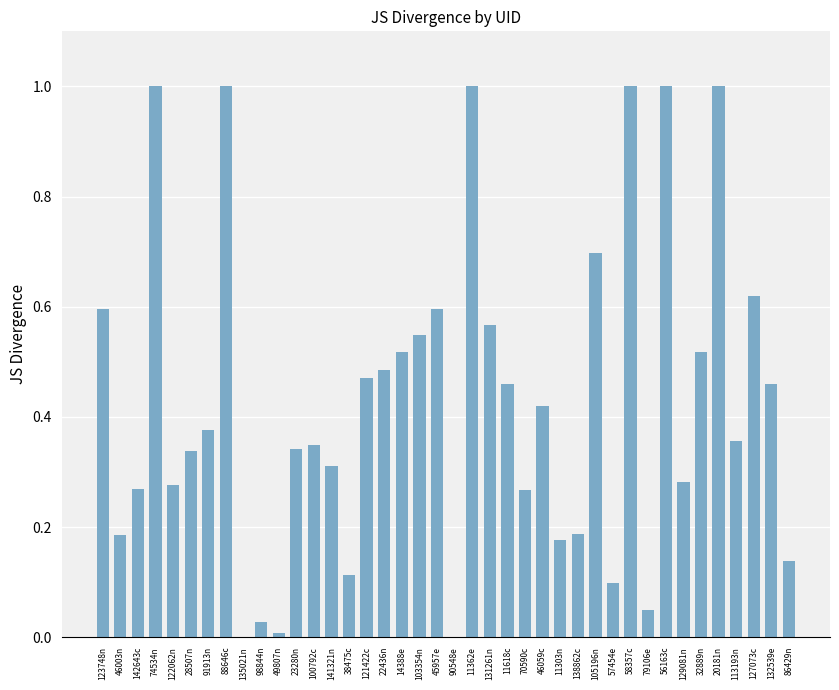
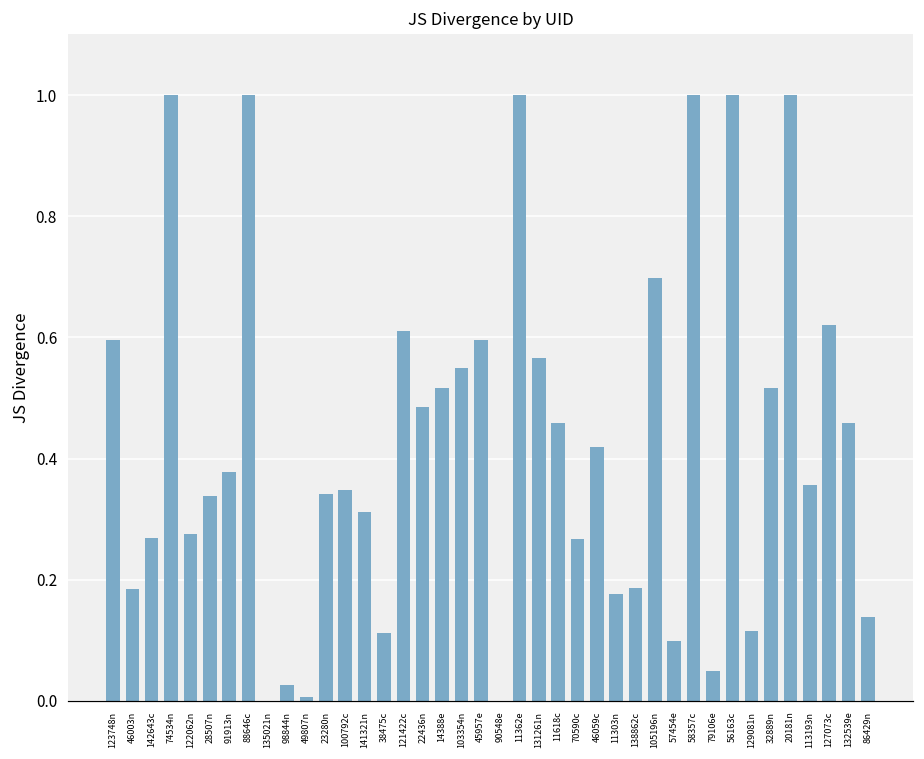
121422c: 0.47 -> 0.61
129081n: 0.28 -> 0.12
